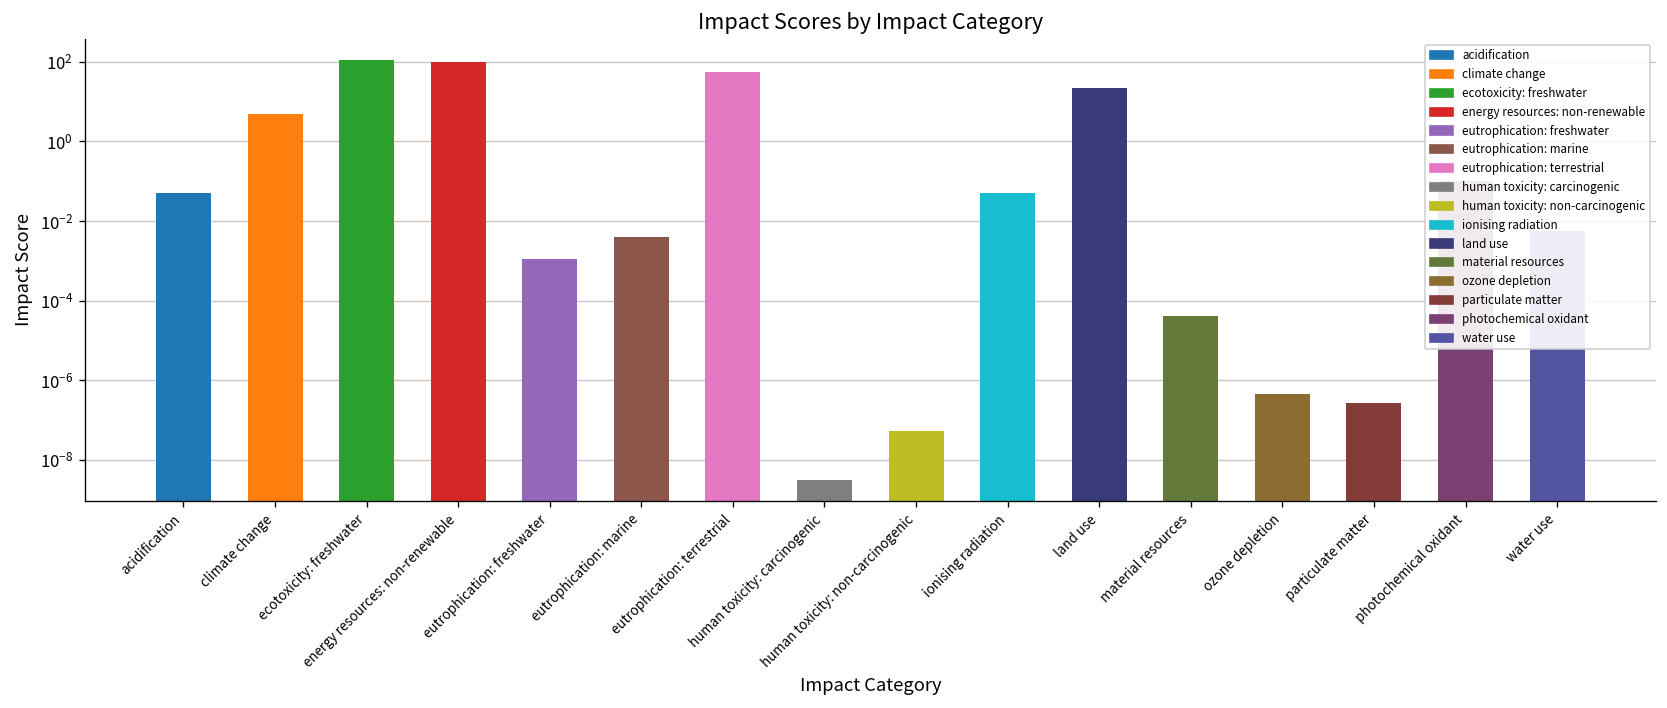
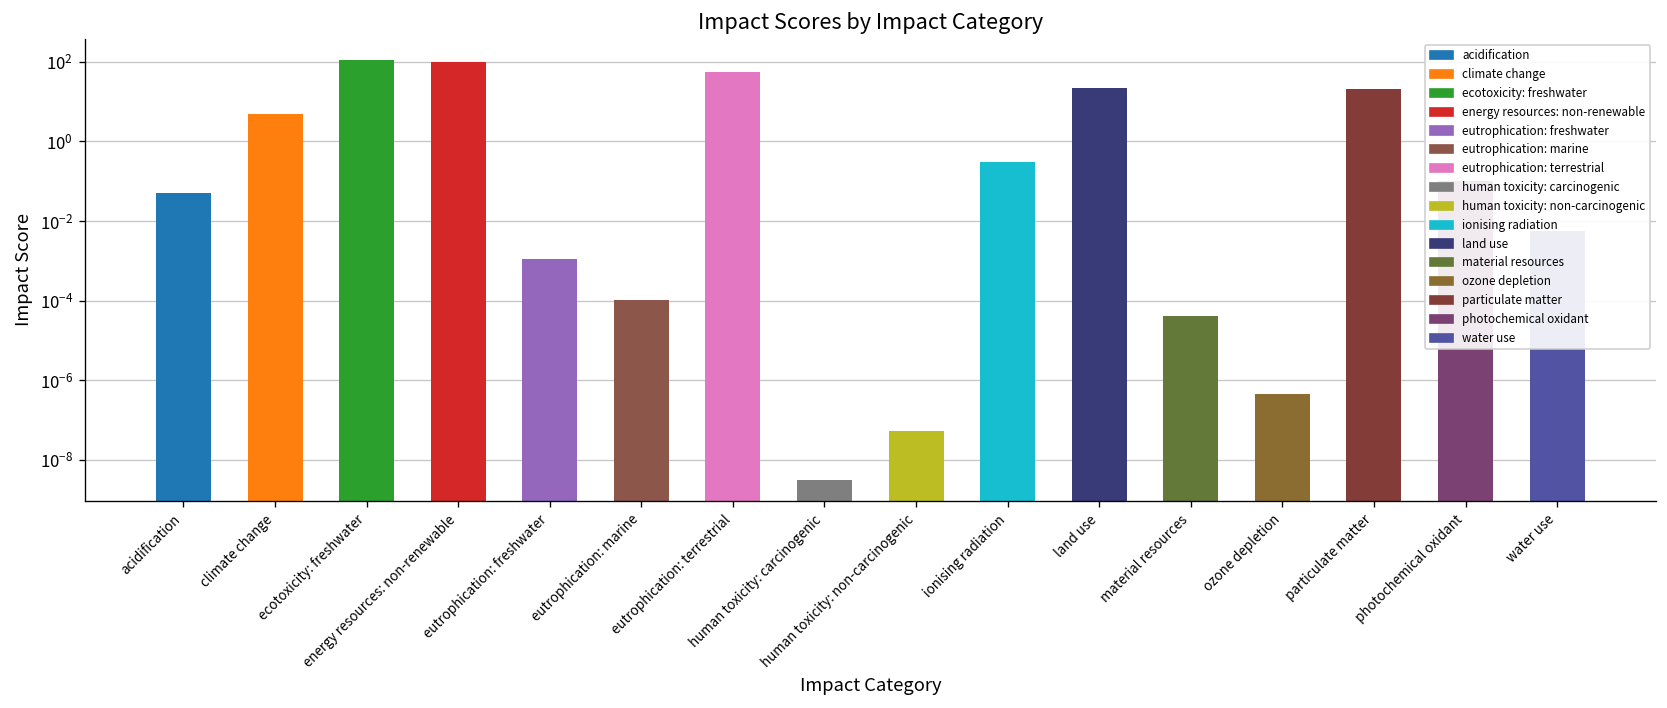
eutrophication: marine: 0.004 -> 0.00011
ionising radiation: 0.05 -> 0.3
particulate matter: 0 -> 20
